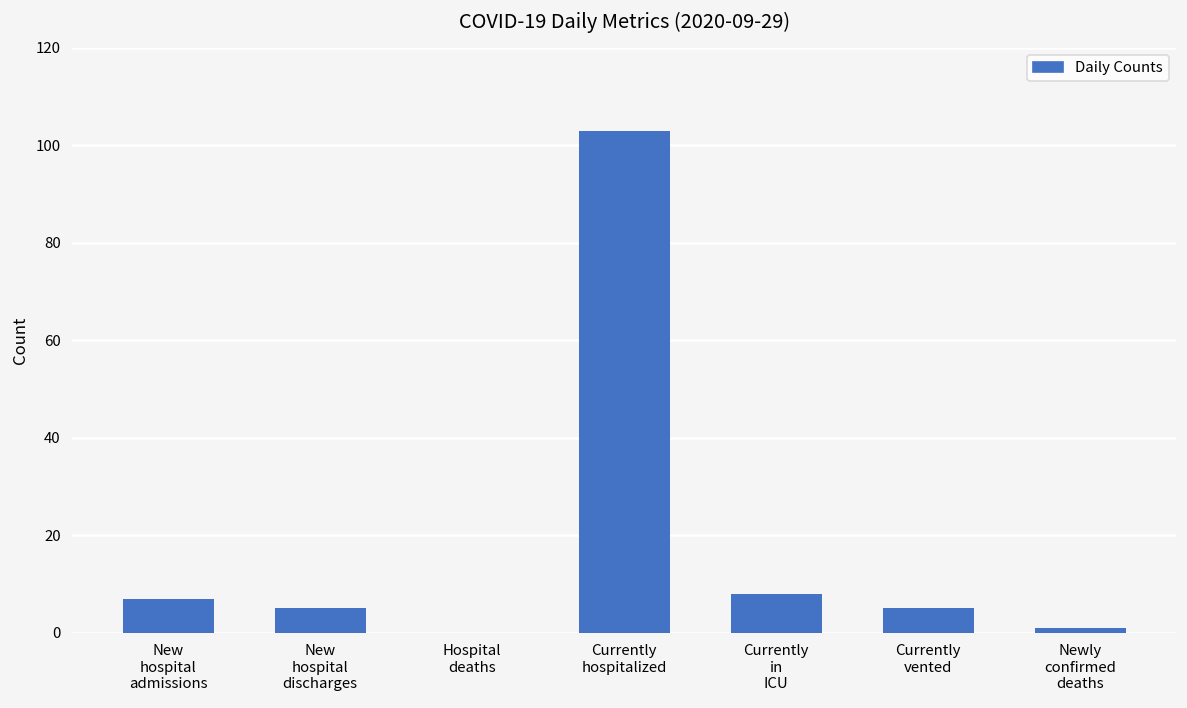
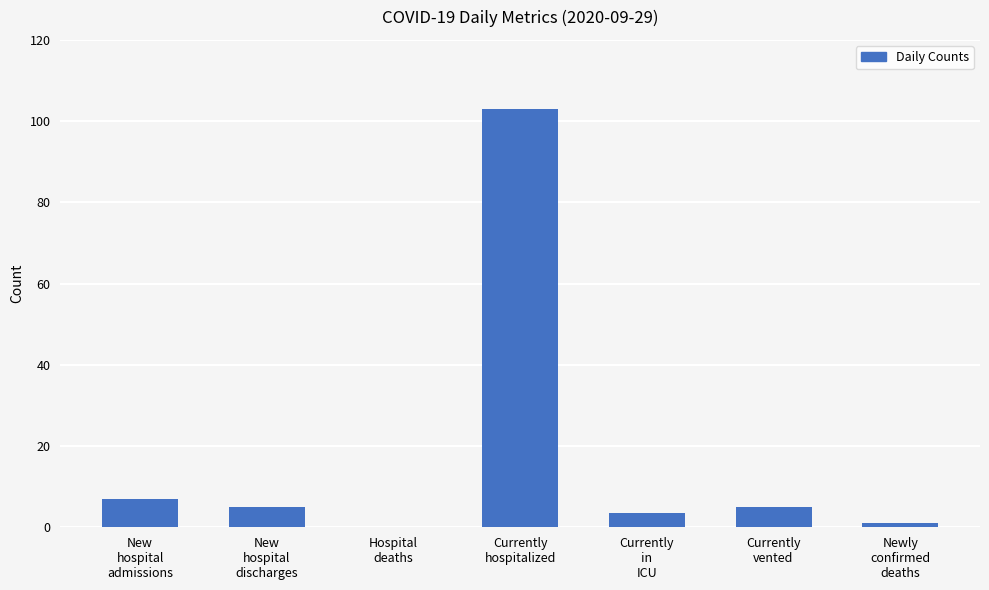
Currently in ICU: 8 -> 4
